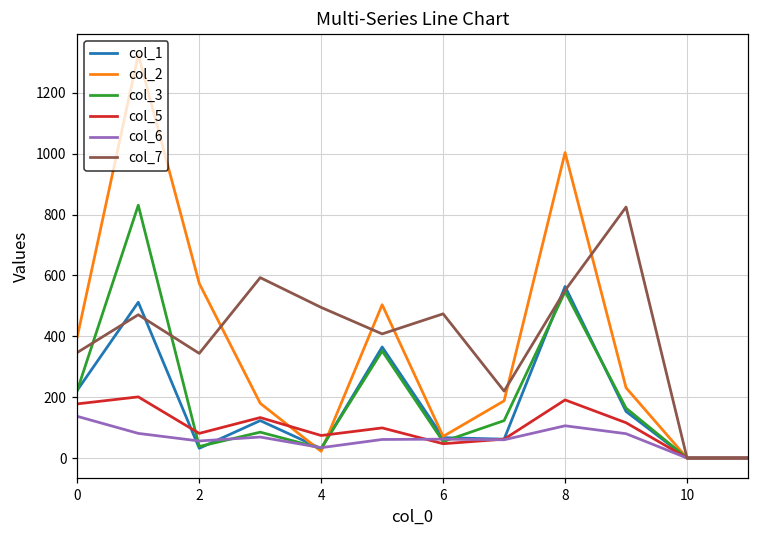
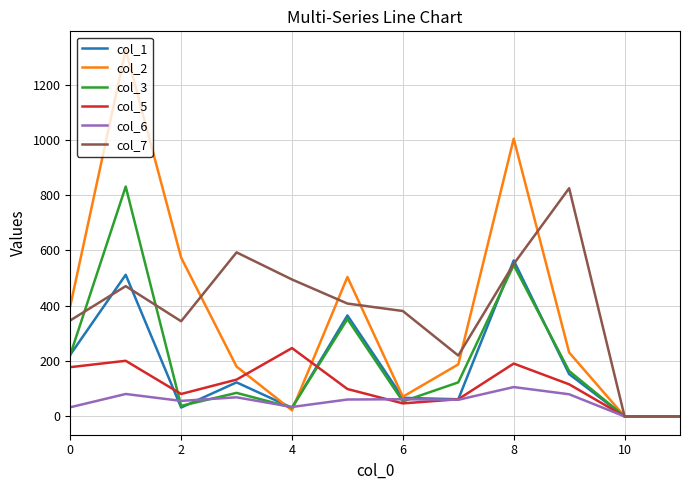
col_6, 0: 140 -> 30
col_5, 4: 70 -> 250
col_7, 6: 470 -> 380
